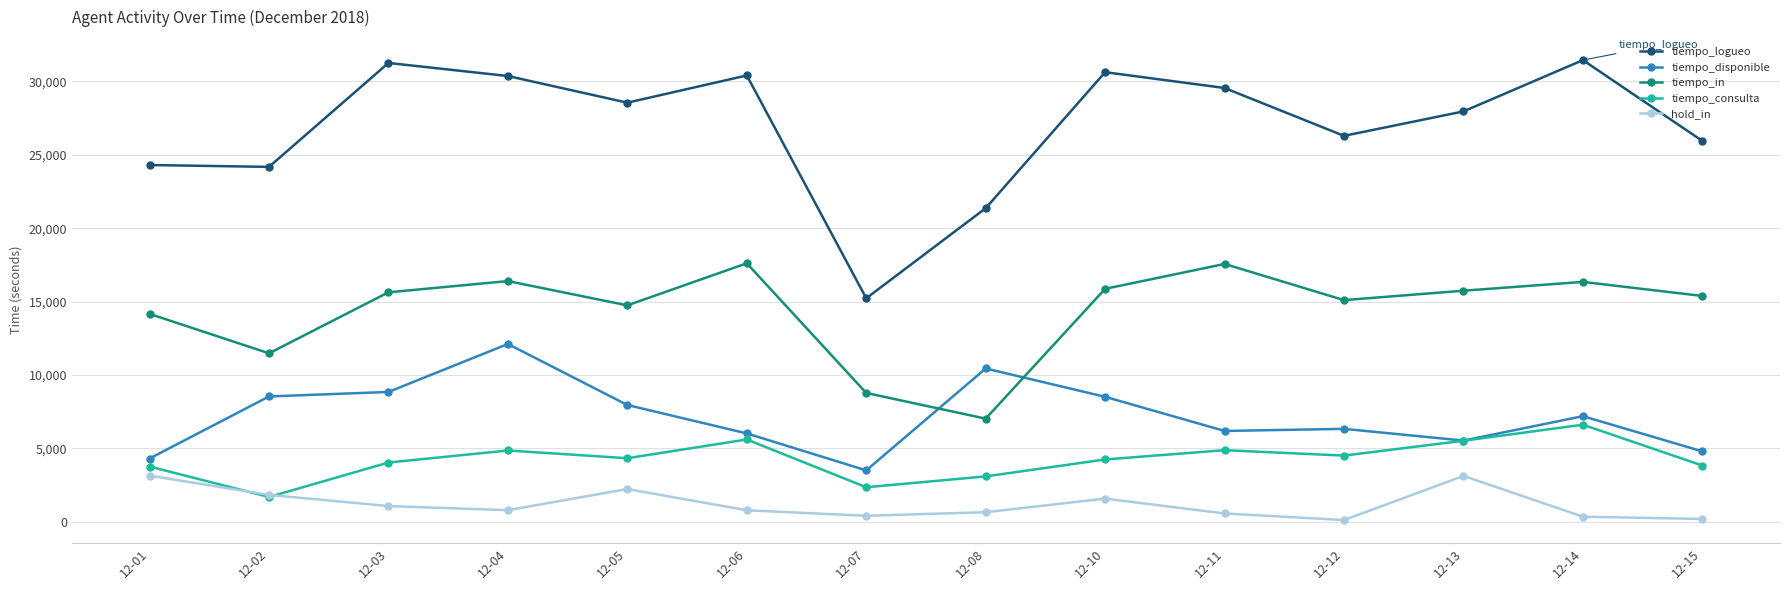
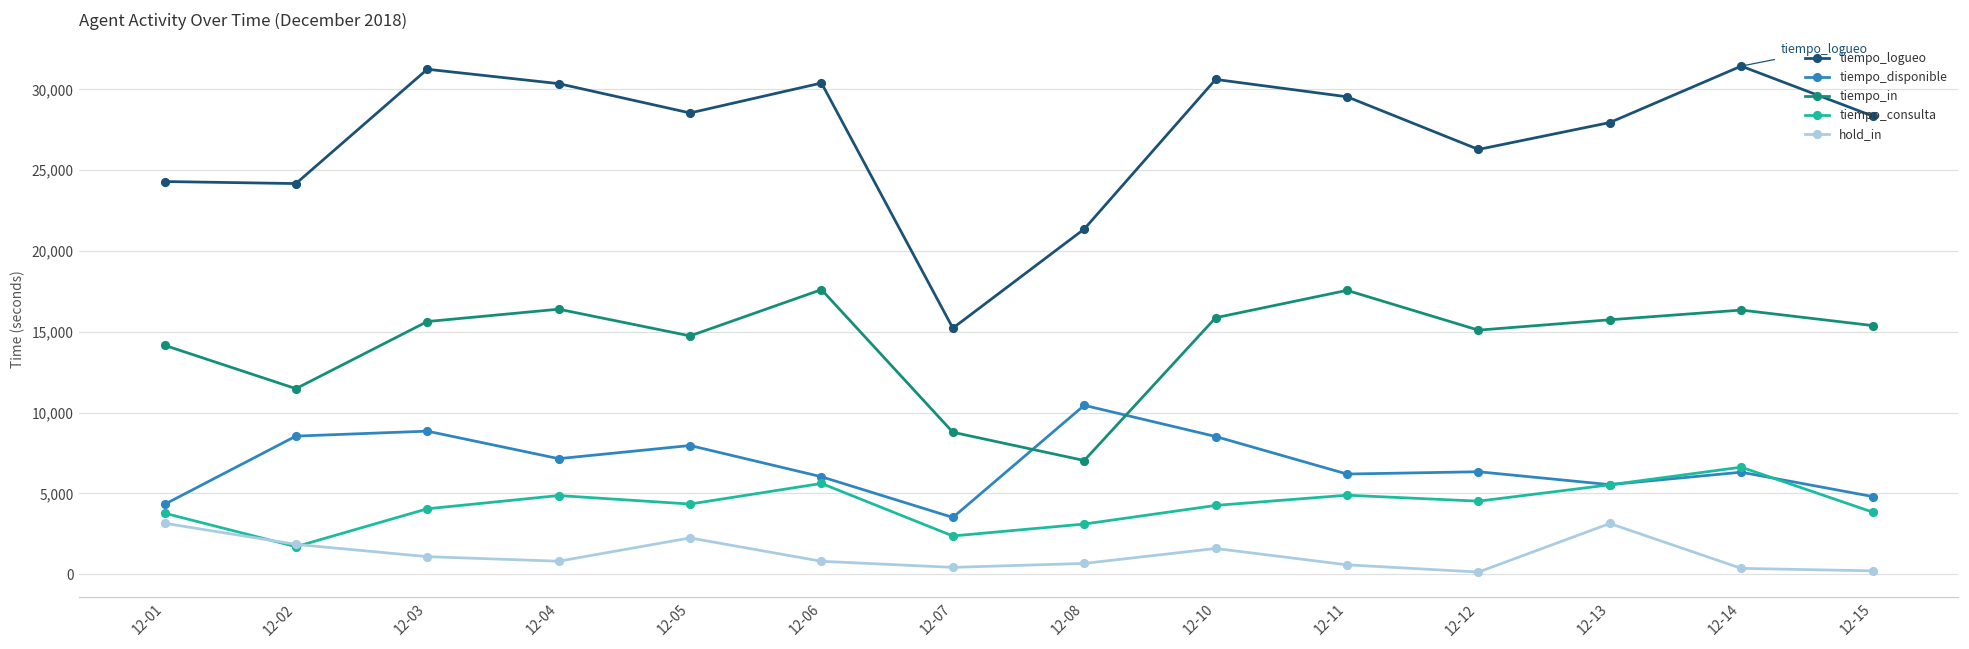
tiempo_disponible, 12-04: 12,100 -> 7,100
tiempo_disponible, 12-14: 7,200 -> 6,300
tiempo_logueo, 12-15: 25,900 -> 28,400
